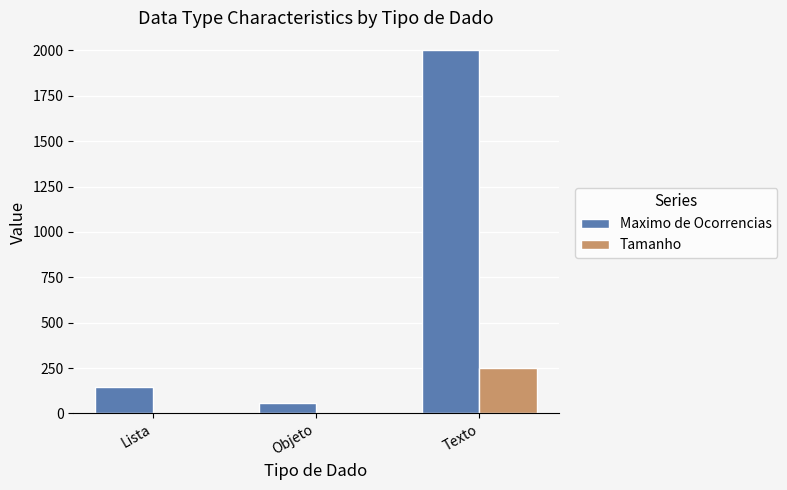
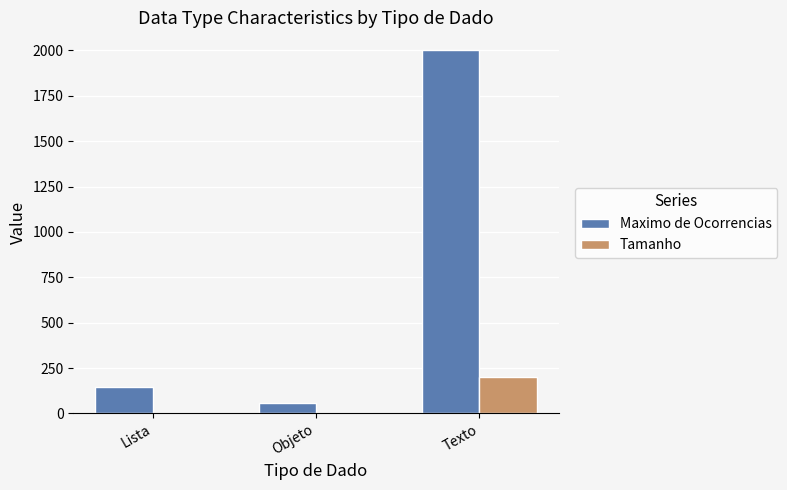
Tamanho, Texto: 250 -> 200
